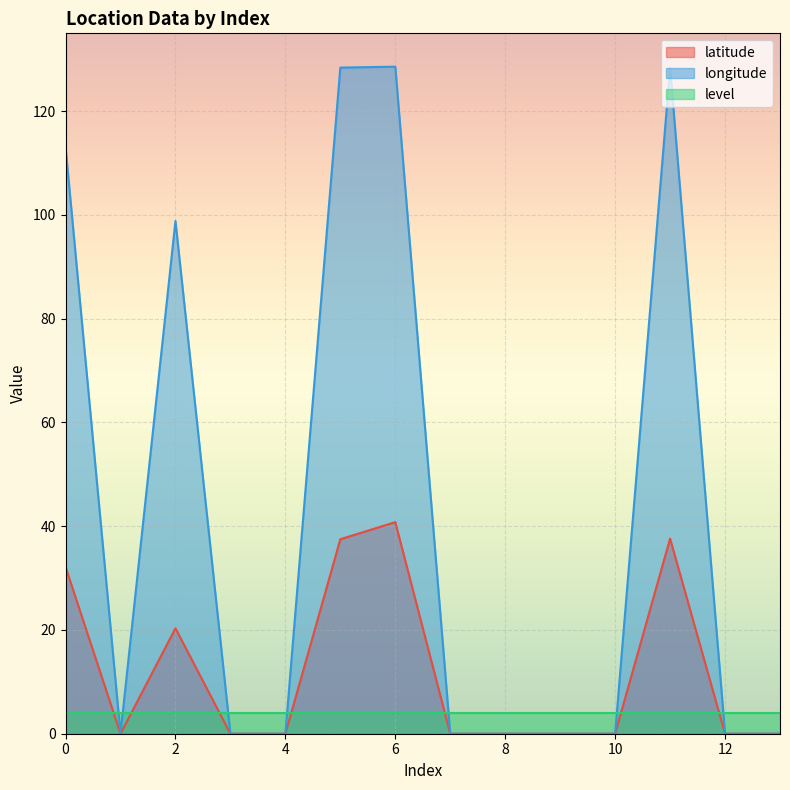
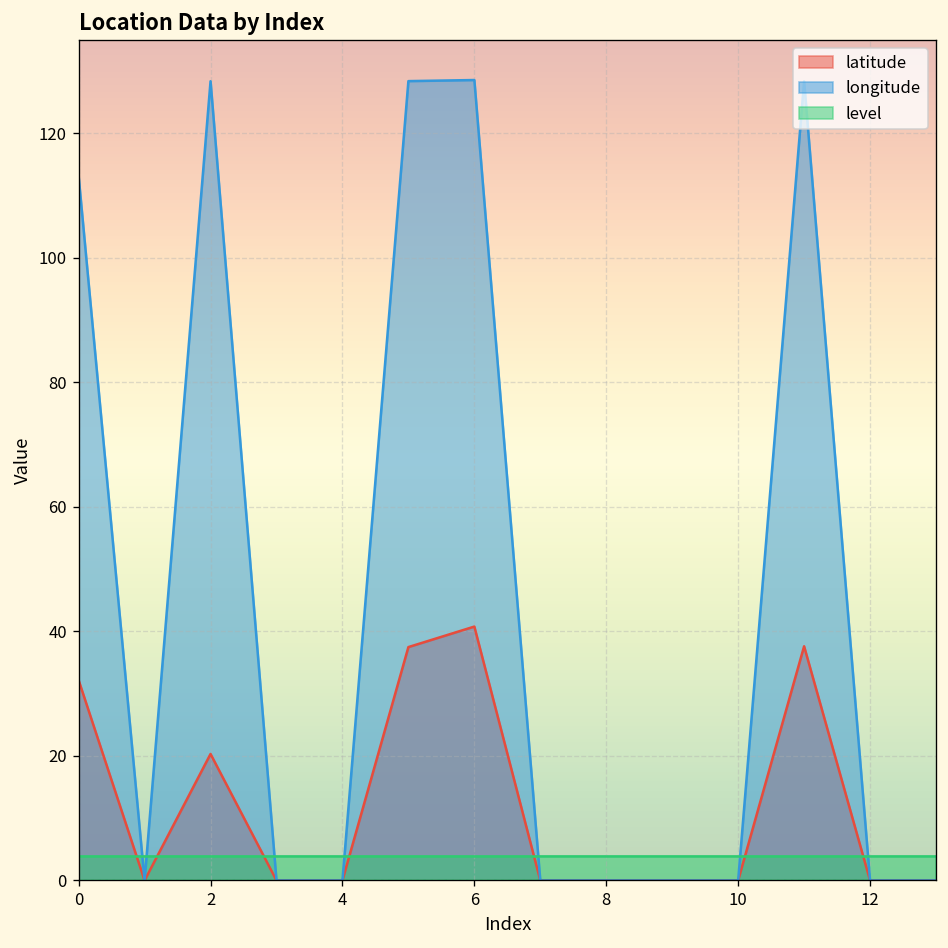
longitude, 2: 99 -> 128
